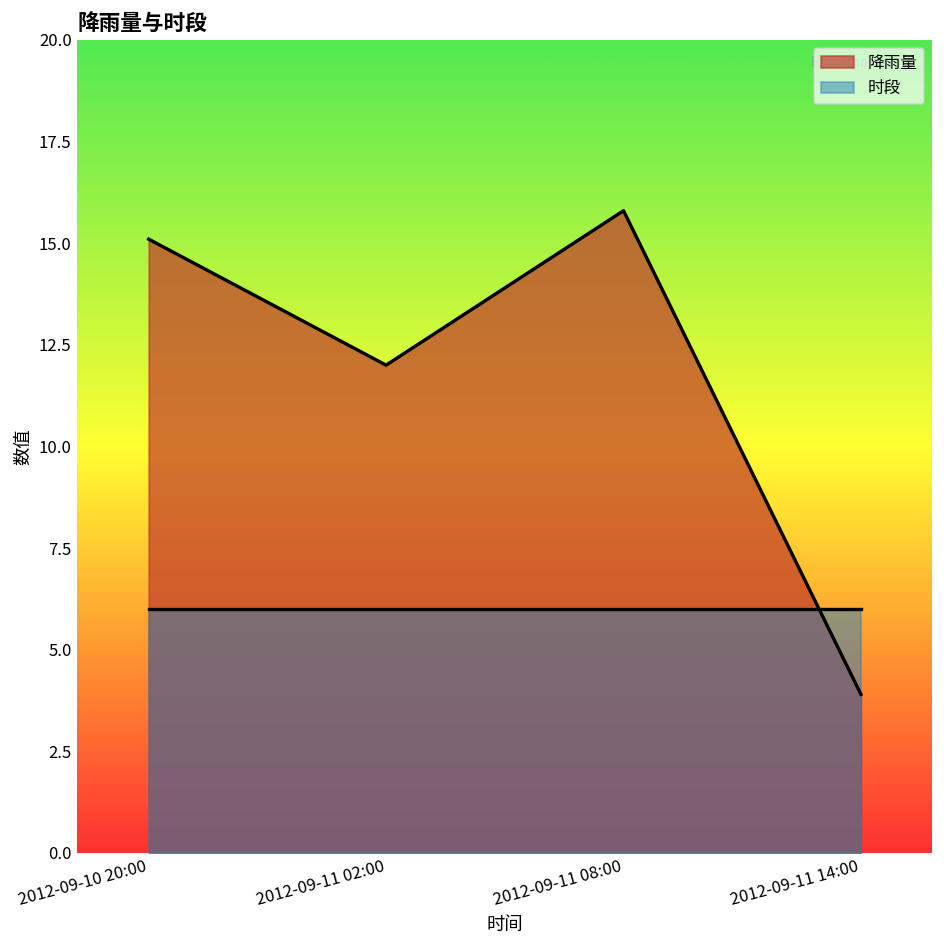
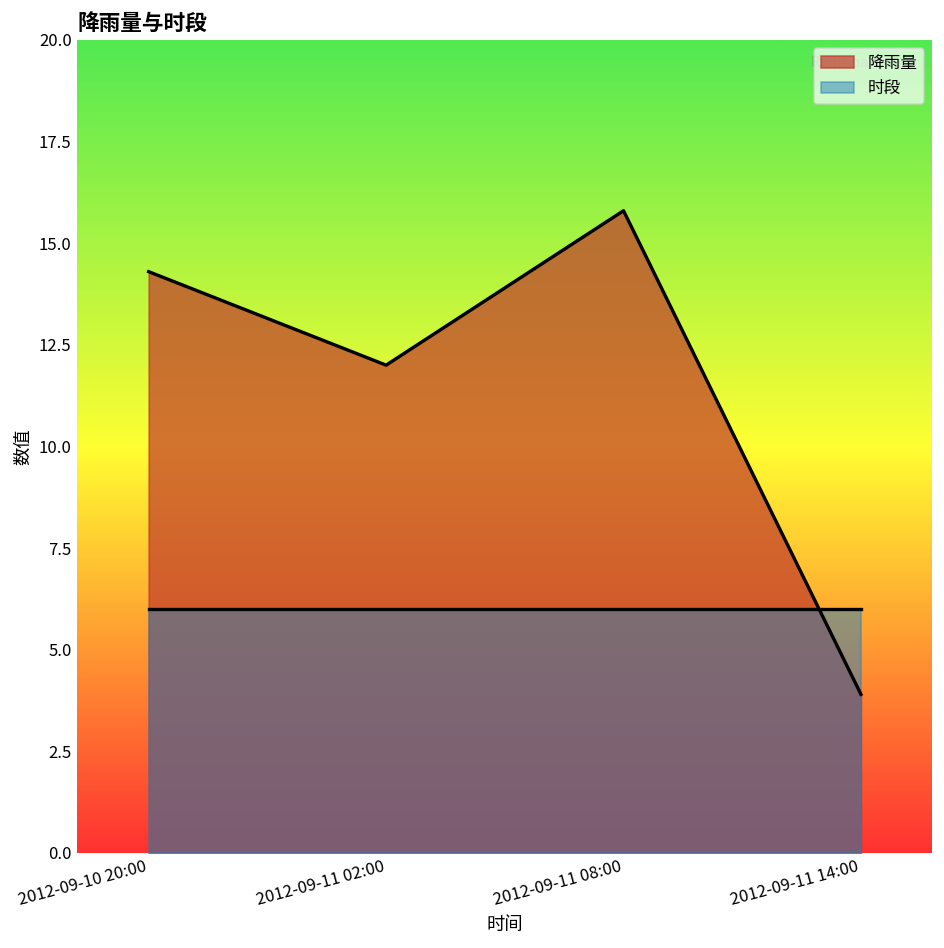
降雨量, 2012-09-10 20:00: 15.1 -> 14.3
